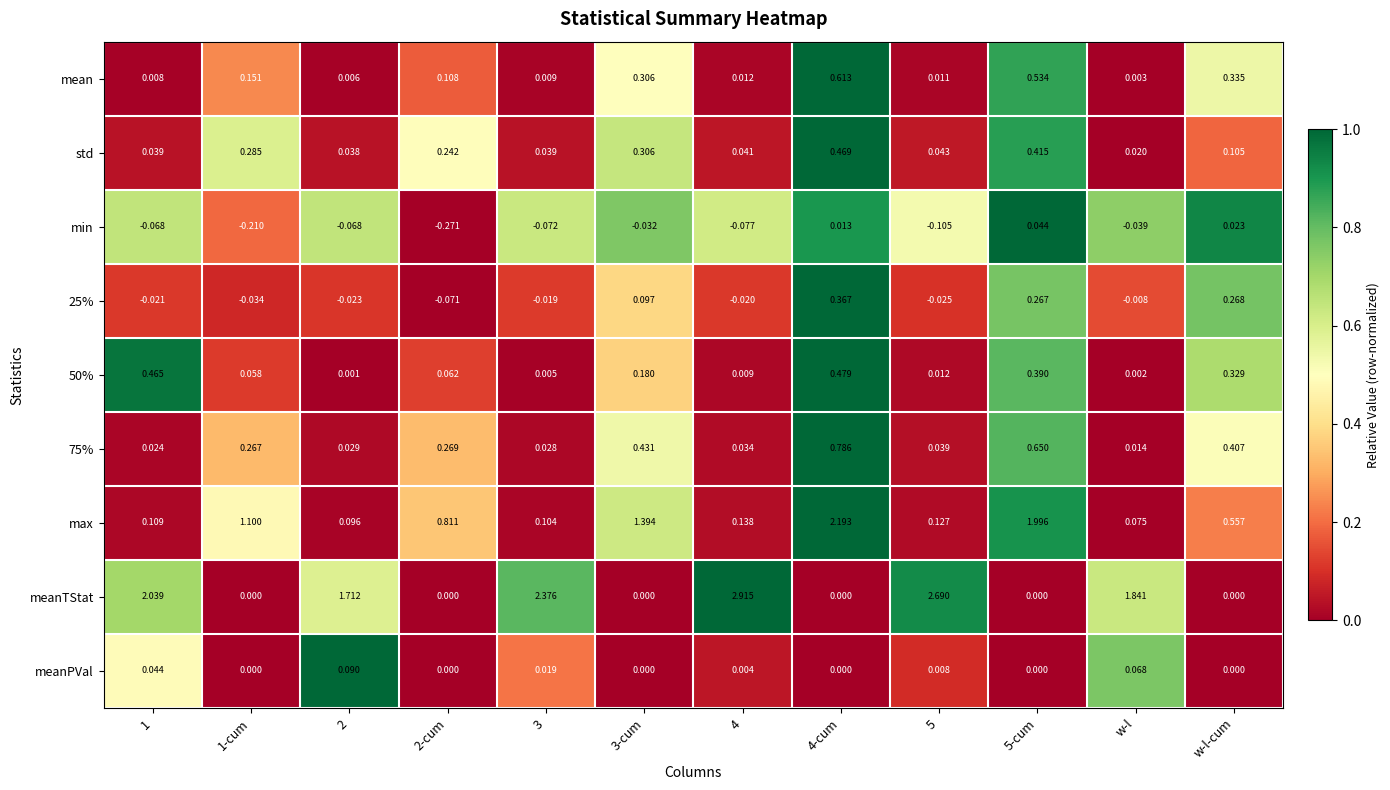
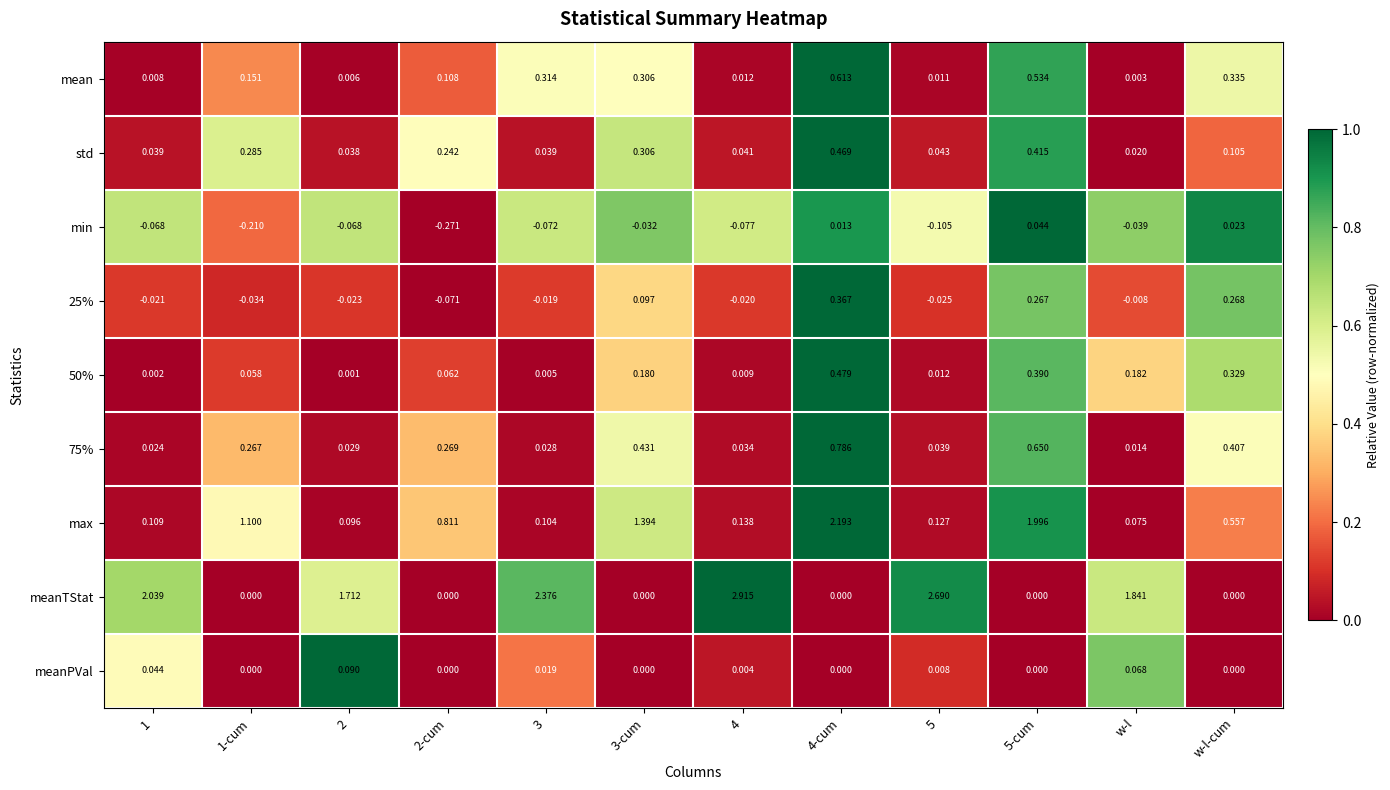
mean, 3: 0.009 -> 0.314
50%, 1: 0.465 -> 0.002
50%, w-l: 0.002 -> 0.182
